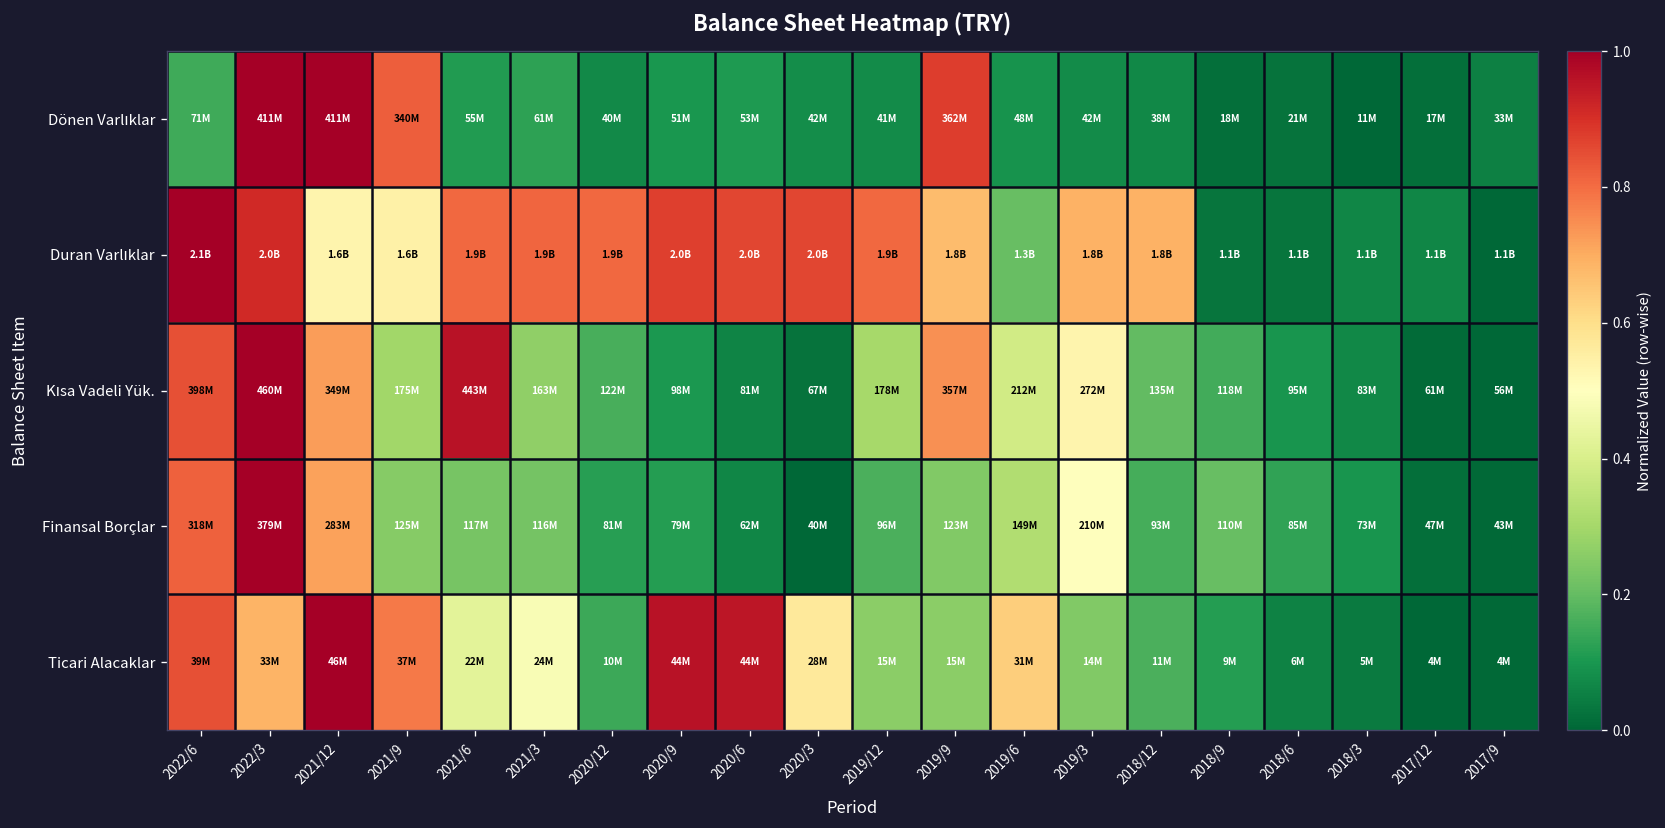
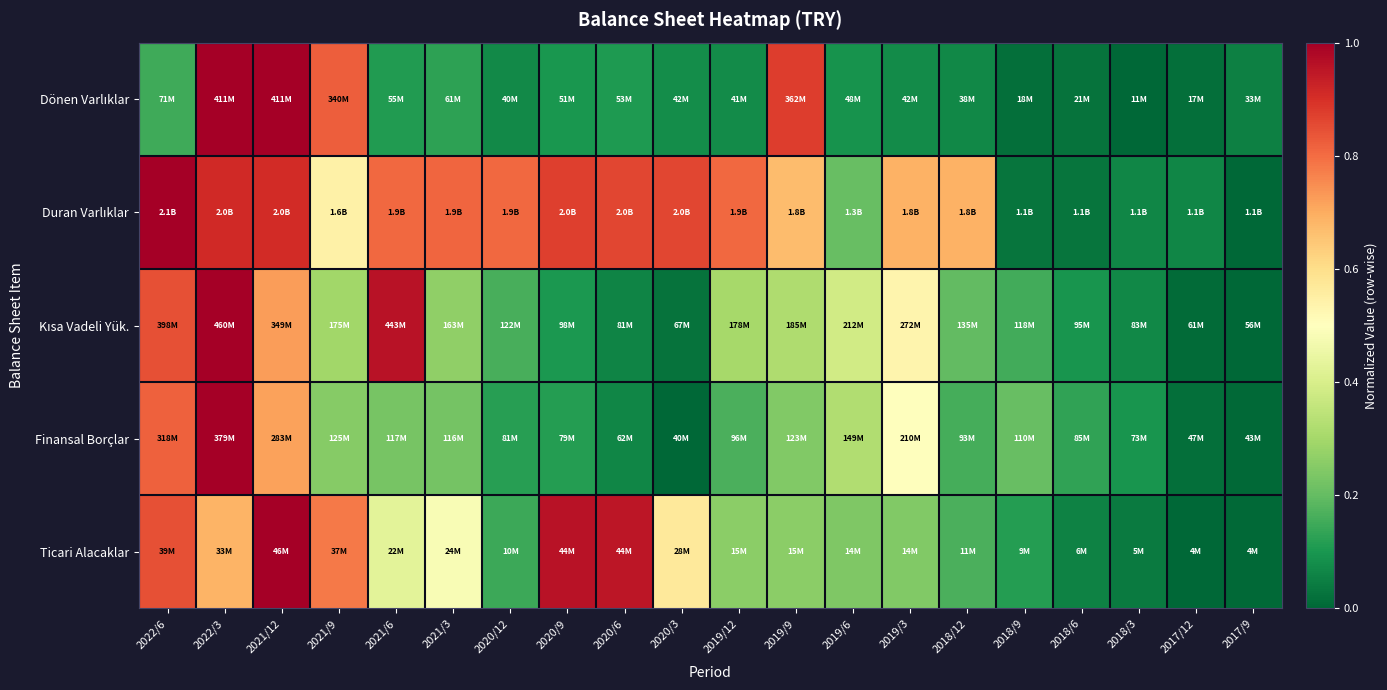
Duran Varlıklar, 2021/12: 1.6B -> 2.0B
Kısa Vadeli Yük., 2019/9: 357M -> 185M
Ticari Alacaklar, 2019/6: 31M -> 14M
